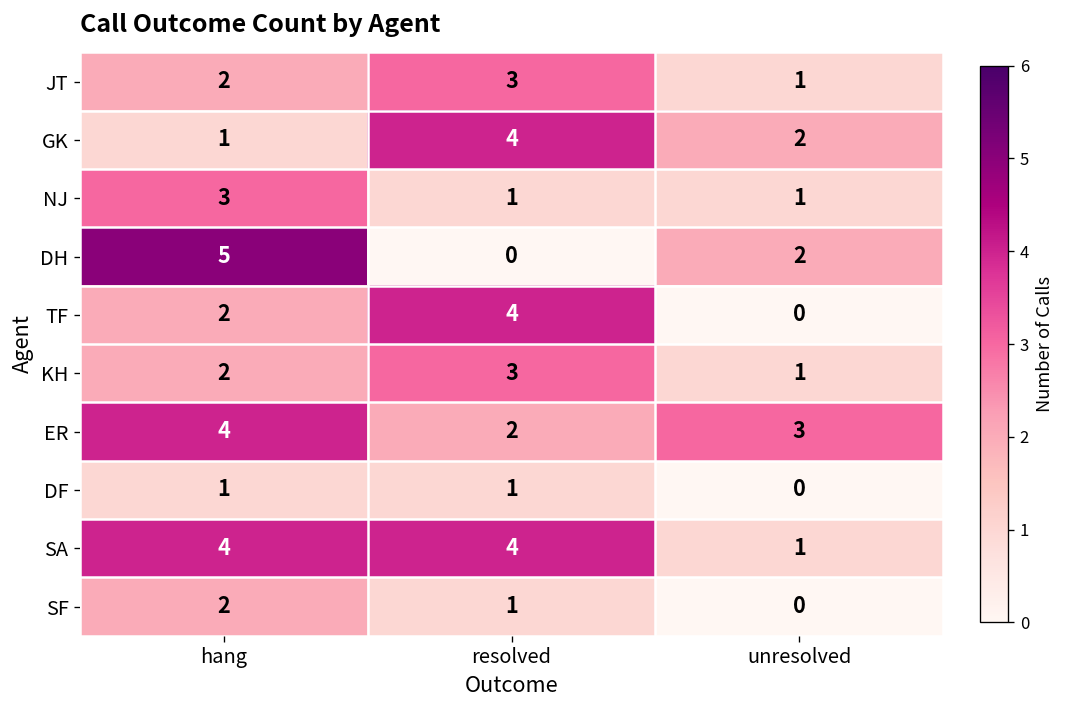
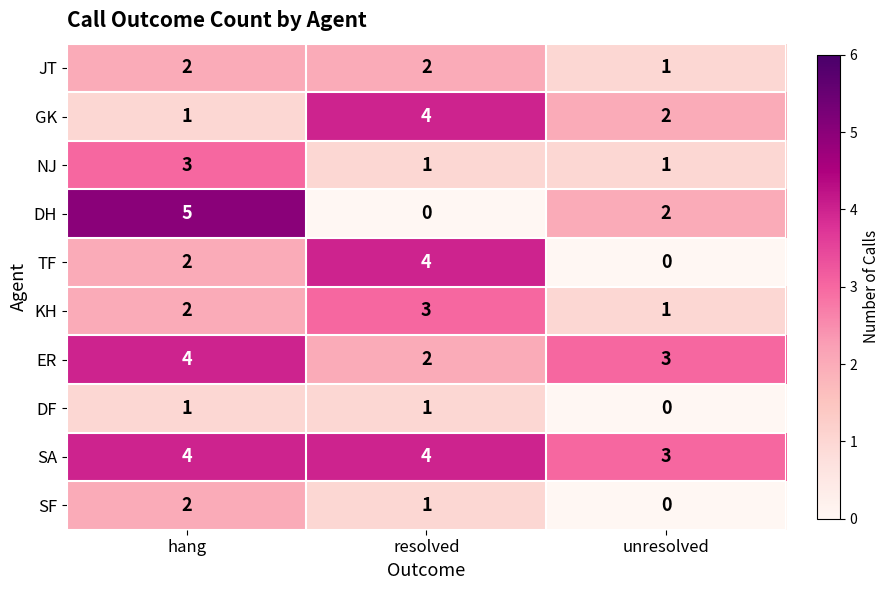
JT, resolved: 3 -> 2
SA, unresolved: 1 -> 3
